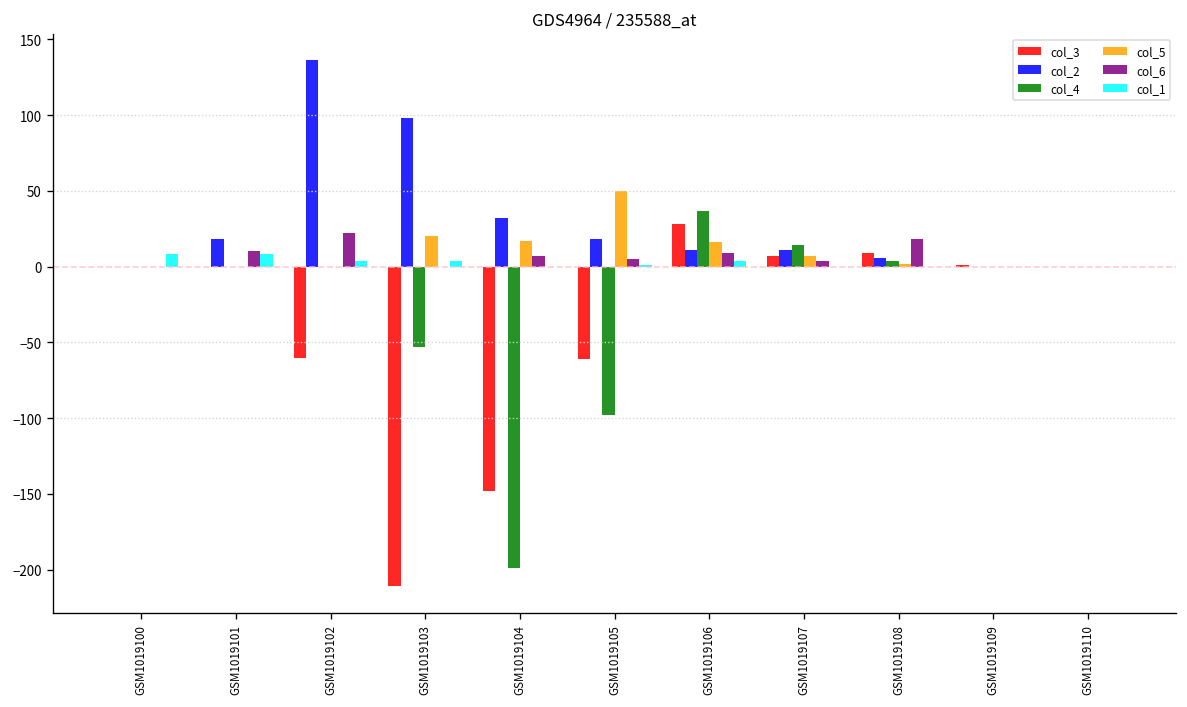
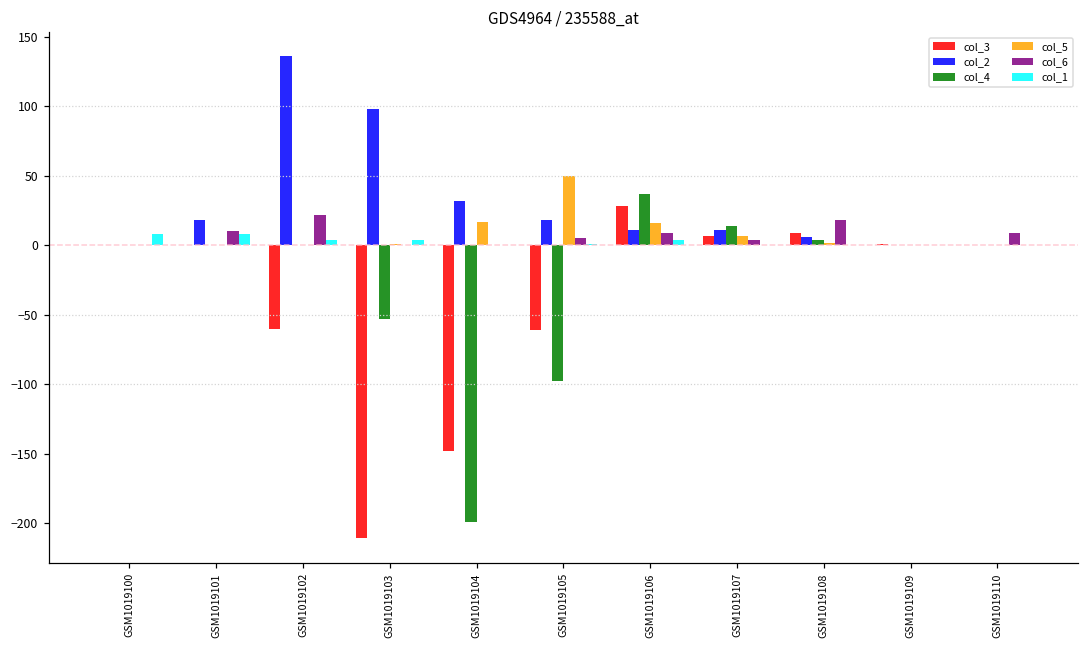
col_5, GSM1019103: 20 -> 1
col_6, GSM1019104: 7 -> 0
col_6, GSM1019110: 0 -> 9
